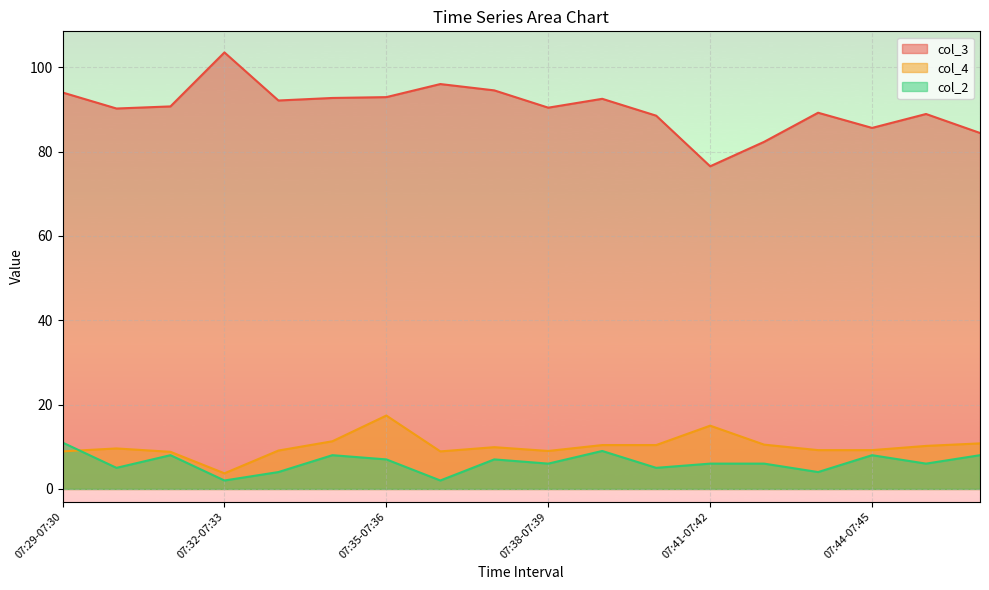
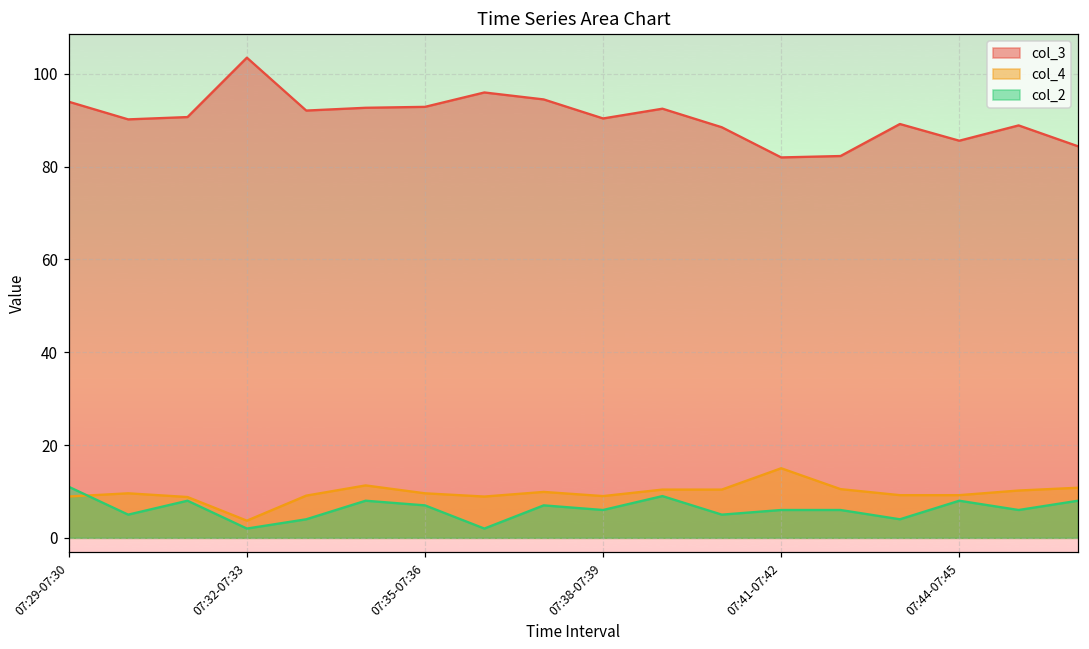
col_4, 07:35-07:36: 17 -> 10
col_3, 07:41-07:42: 77 -> 82
